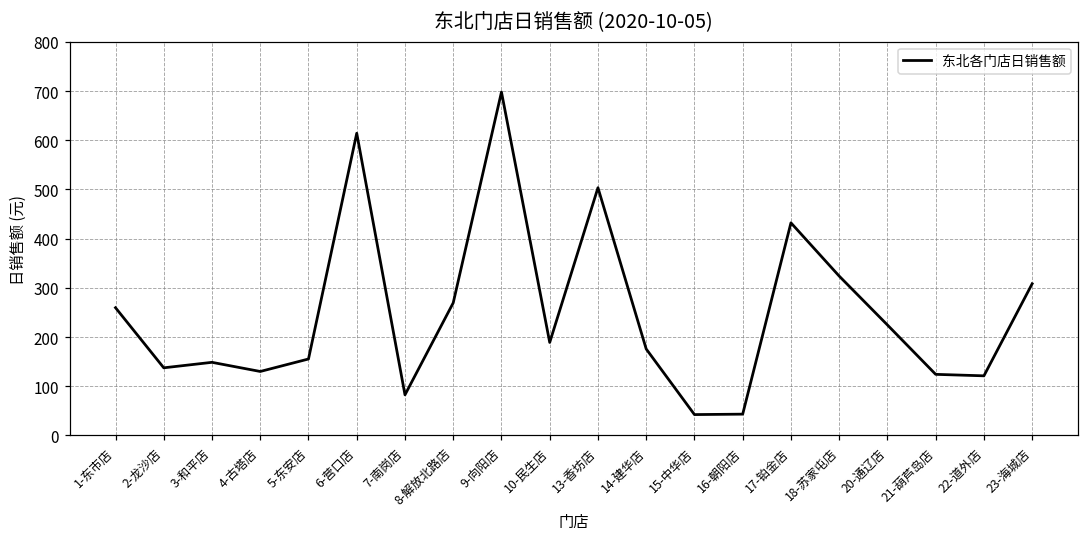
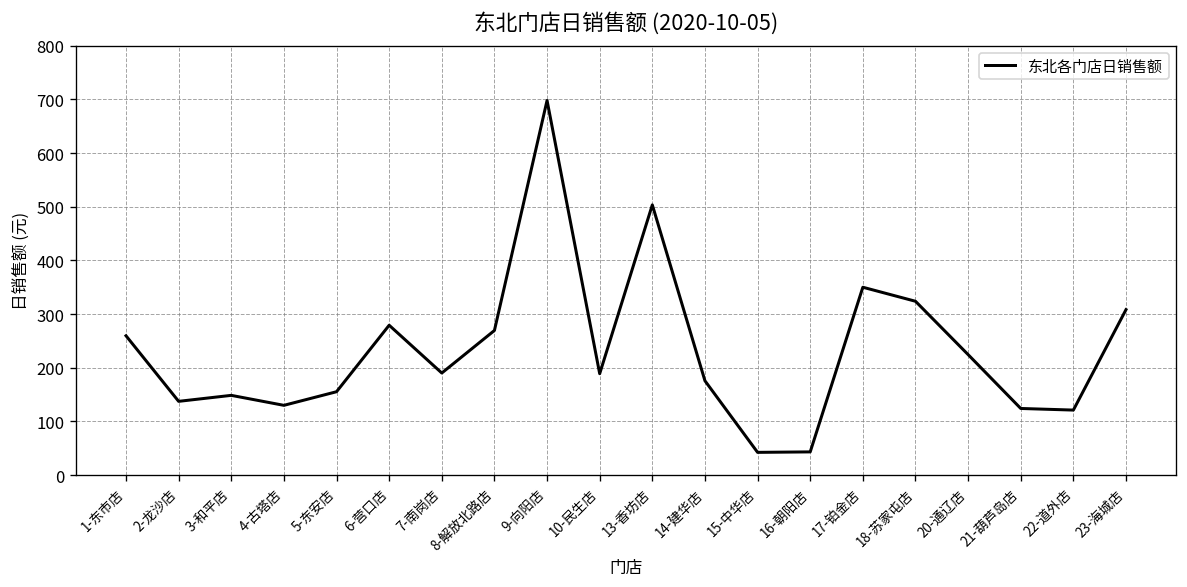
6-营口店: 610 -> 280
7-南岗店: 80 -> 190
17-铂金店: 430 -> 350
